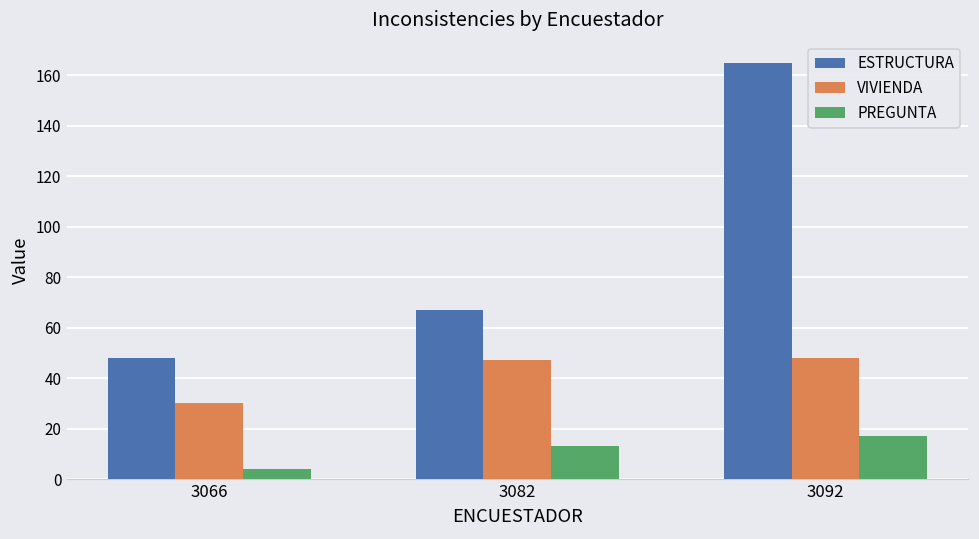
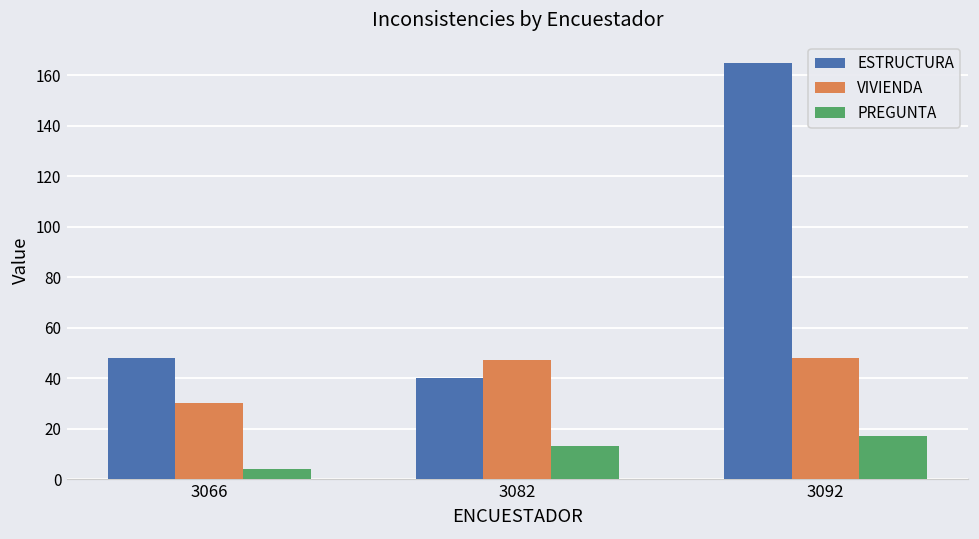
ESTRUCTURA, 3082: 67 -> 40
